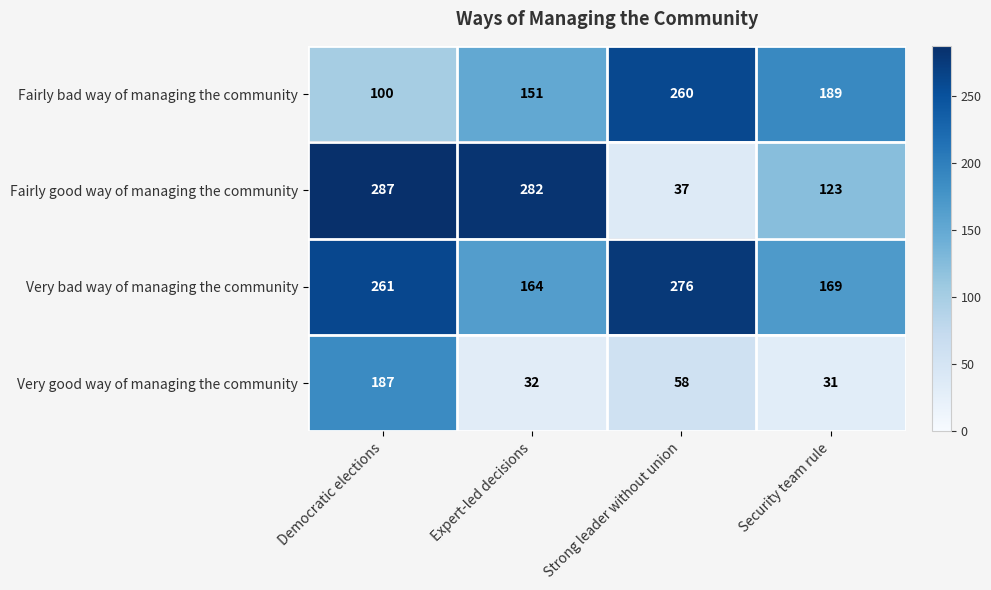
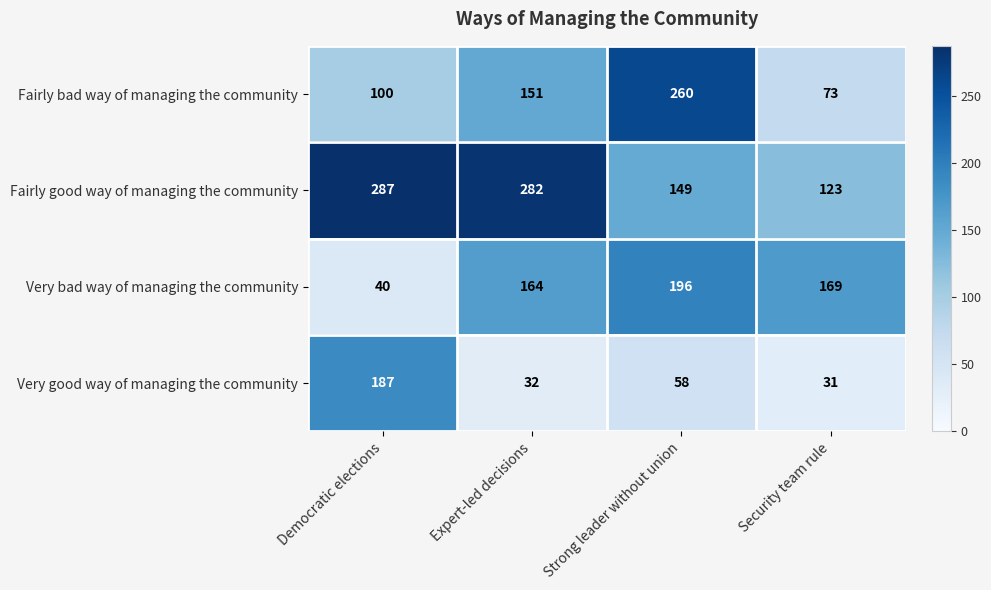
Fairly bad way of managing the community, Security team rule: 189 -> 73
Fairly good way of managing the community, Strong leader without union: 37 -> 149
Very bad way of managing the community, Democratic elections: 261 -> 40
Very bad way of managing the community, Strong leader without union: 276 -> 196
